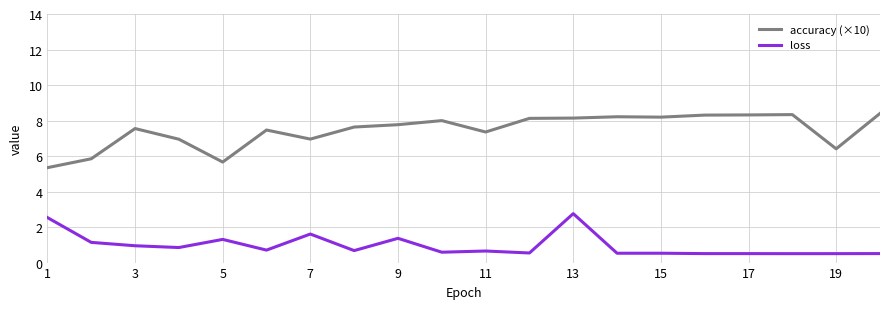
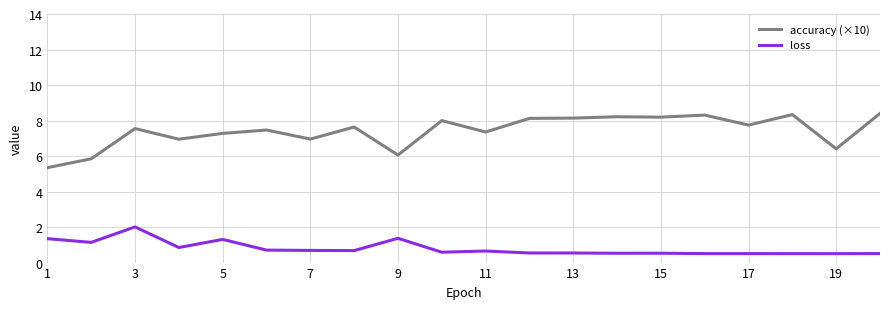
loss, 1: 2.5 -> 1.3
loss, 3: 0.9 -> 2.0
accuracy (×10), 5: 5.7 -> 7.3
loss, 7: 1.6 -> 0.7
accuracy (×10), 9: 7.8 -> 6.1
loss, 13: 2.8 -> 0.5
accuracy (×10), 17: 8.3 -> 7.7
